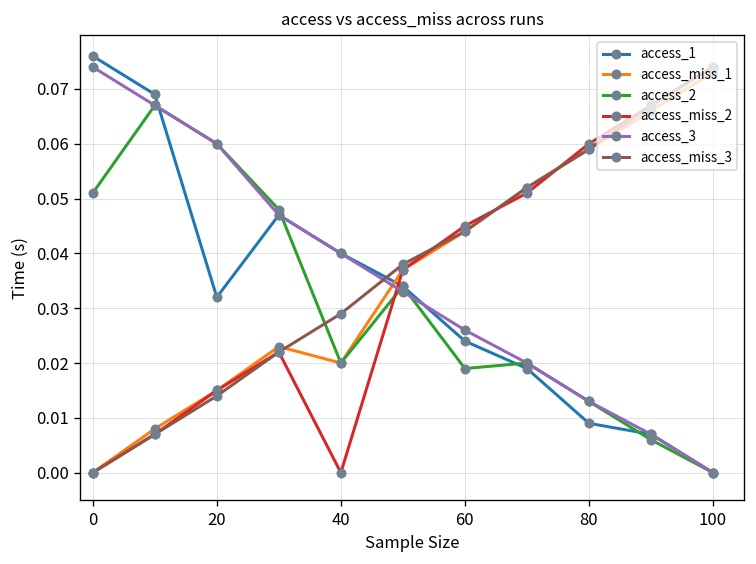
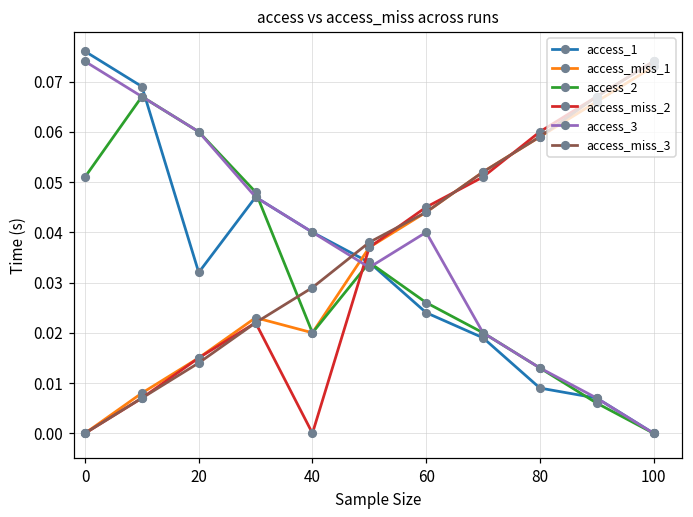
access_2, 60: 0.019 -> 0.026
access_3, 60: 0.026 -> 0.040
